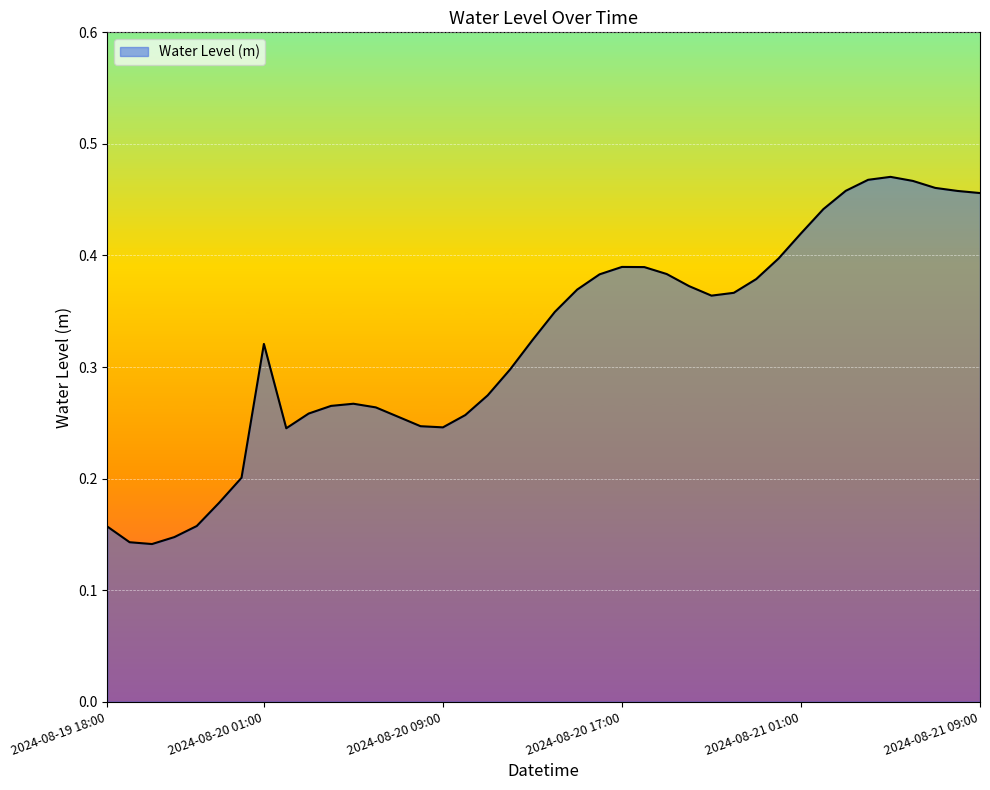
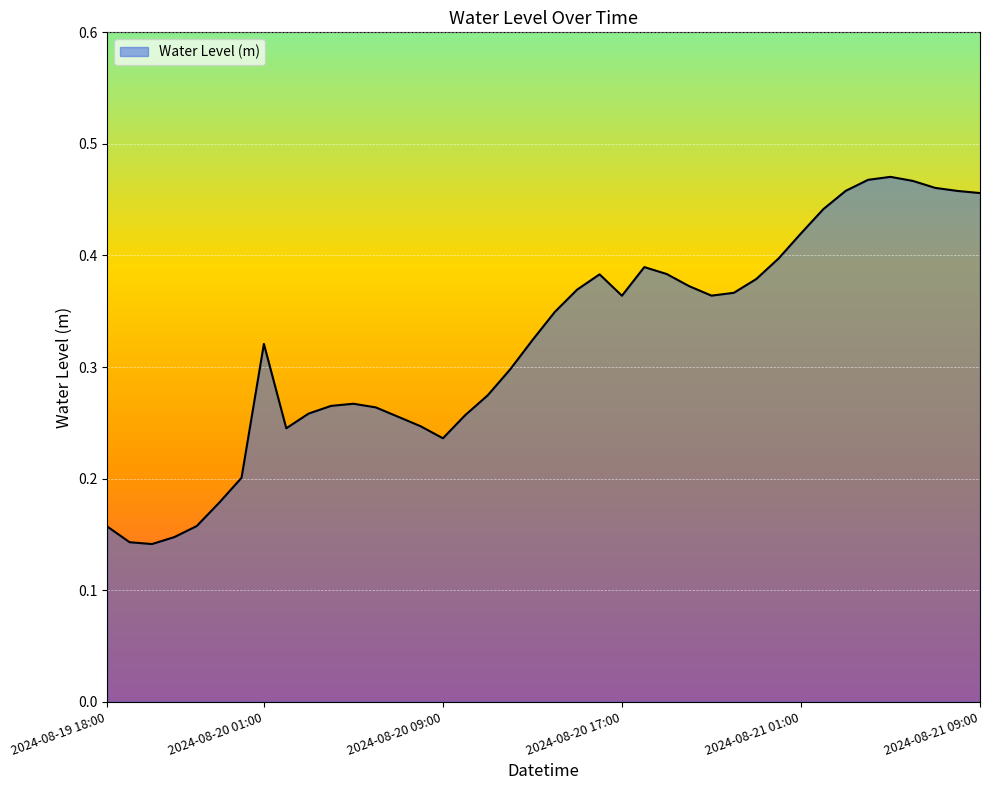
2024-08-20 09:00: 0.246 -> 0.236
2024-08-20 17:00: 0.390 -> 0.364
